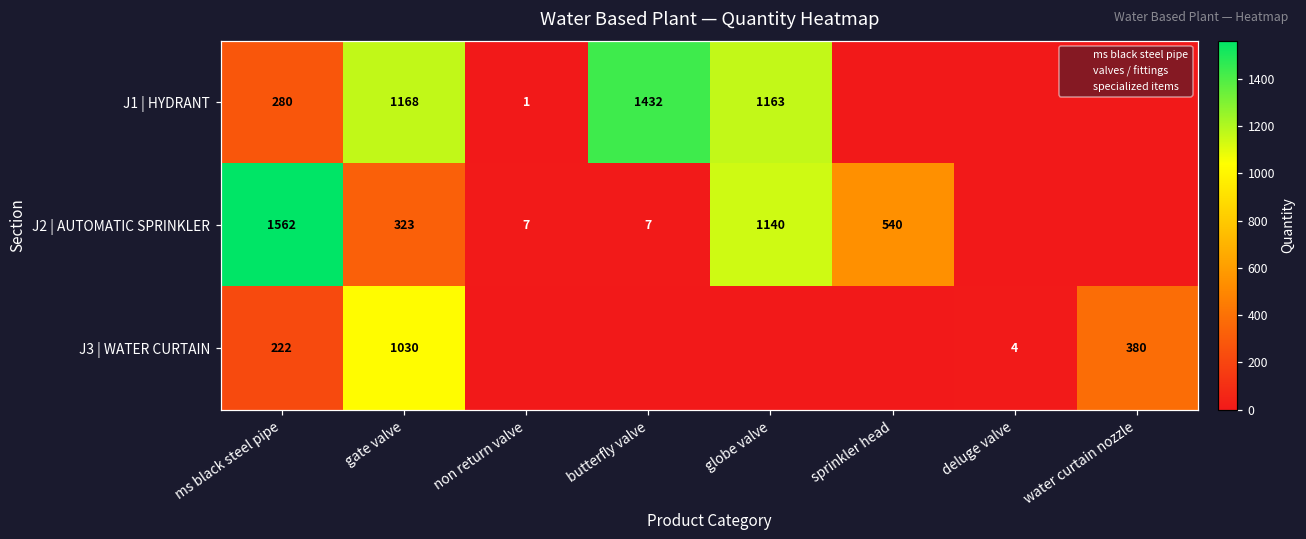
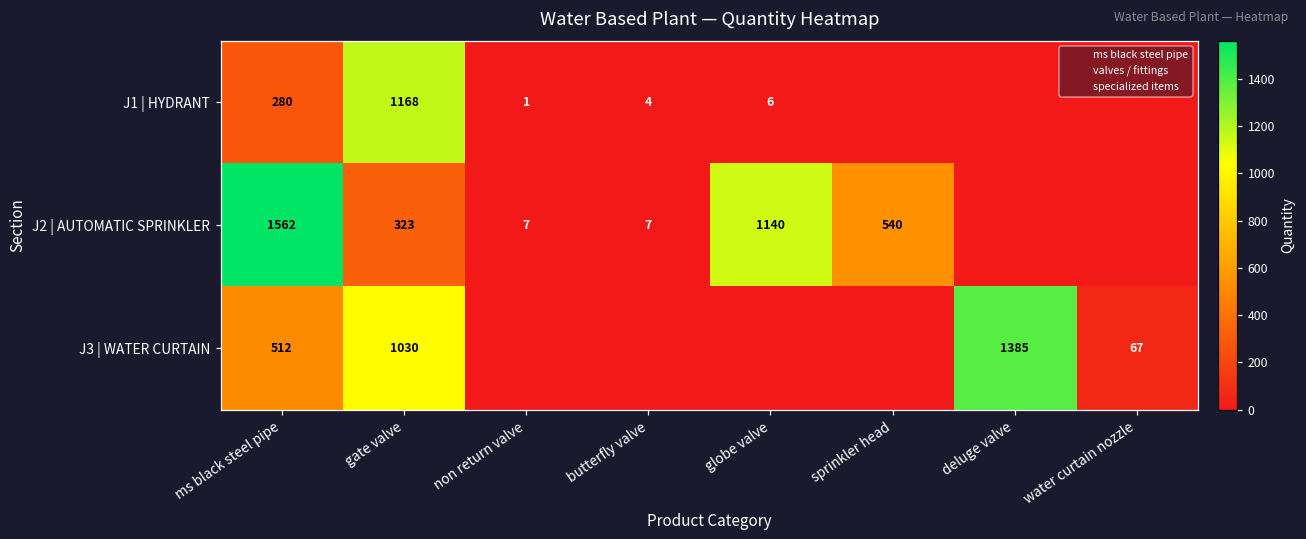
J1 | HYDRANT, butterfly valve: 1432 -> 4
J1 | HYDRANT, globe valve: 1163 -> 6
J3 | WATER CURTAIN, ms black steel pipe: 222 -> 512
J3 | WATER CURTAIN, deluge valve: 4 -> 1385
J3 | WATER CURTAIN, water curtain nozzle: 380 -> 67
